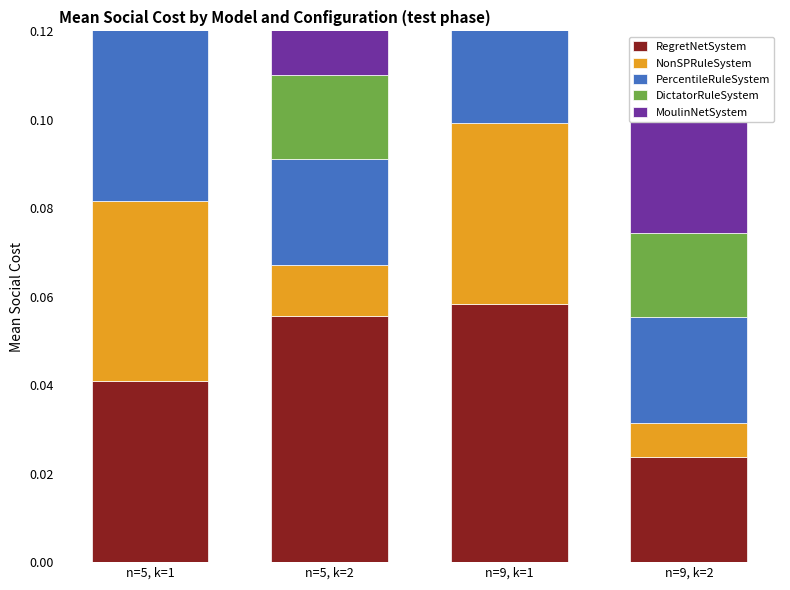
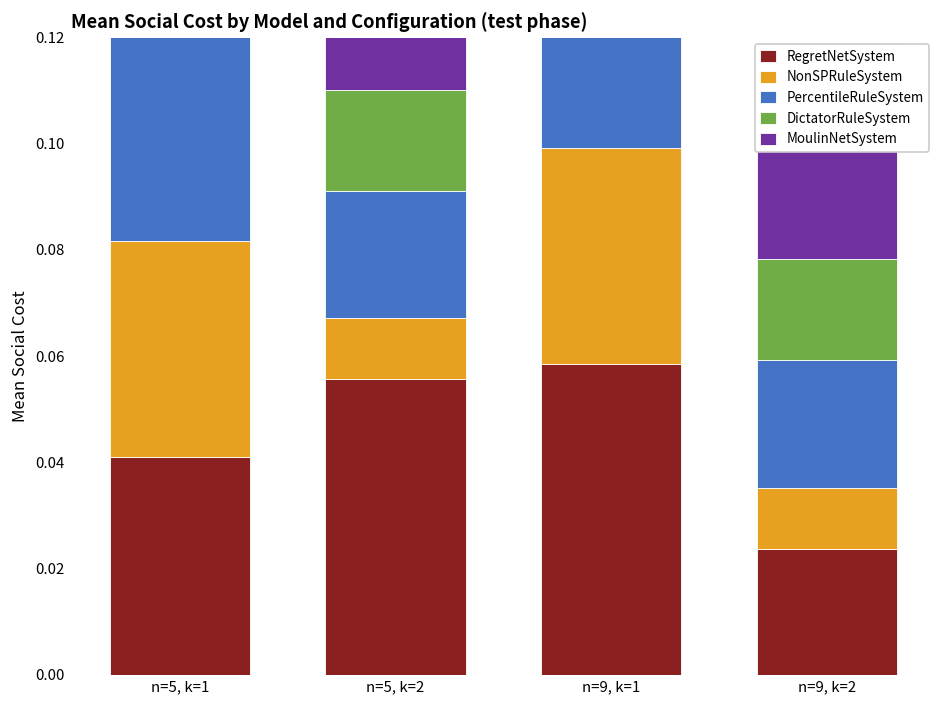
NonSPRuleSystem, n=9, k=2: 0.008 -> 0.011
